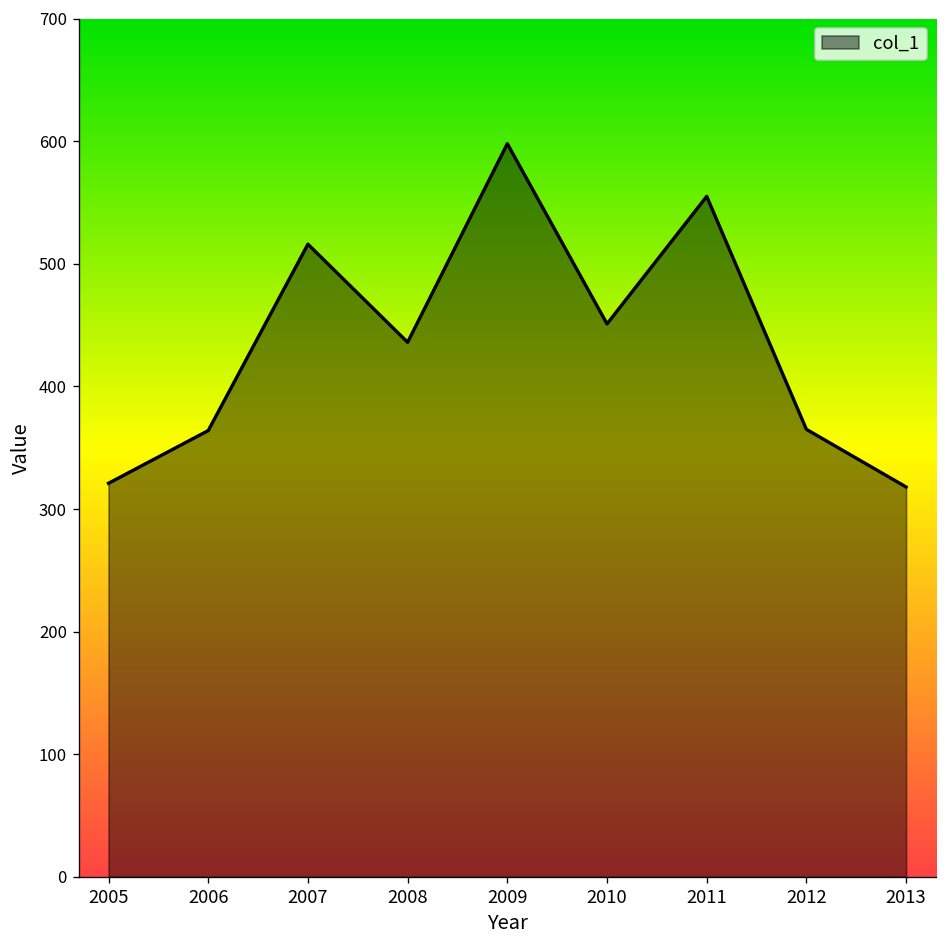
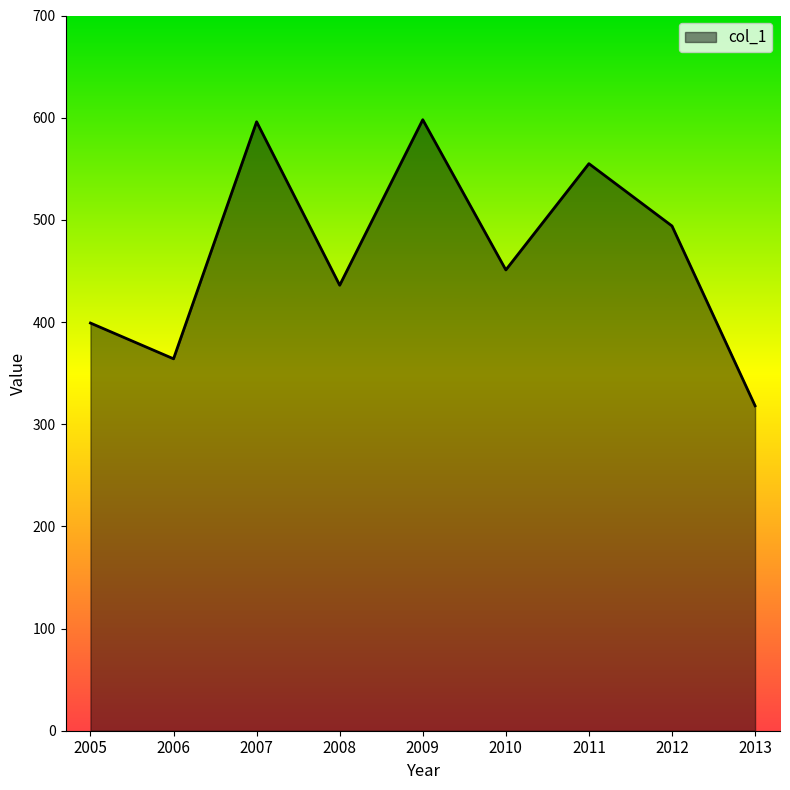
2005: 321 -> 399
2007: 516 -> 596
2012: 365 -> 494
